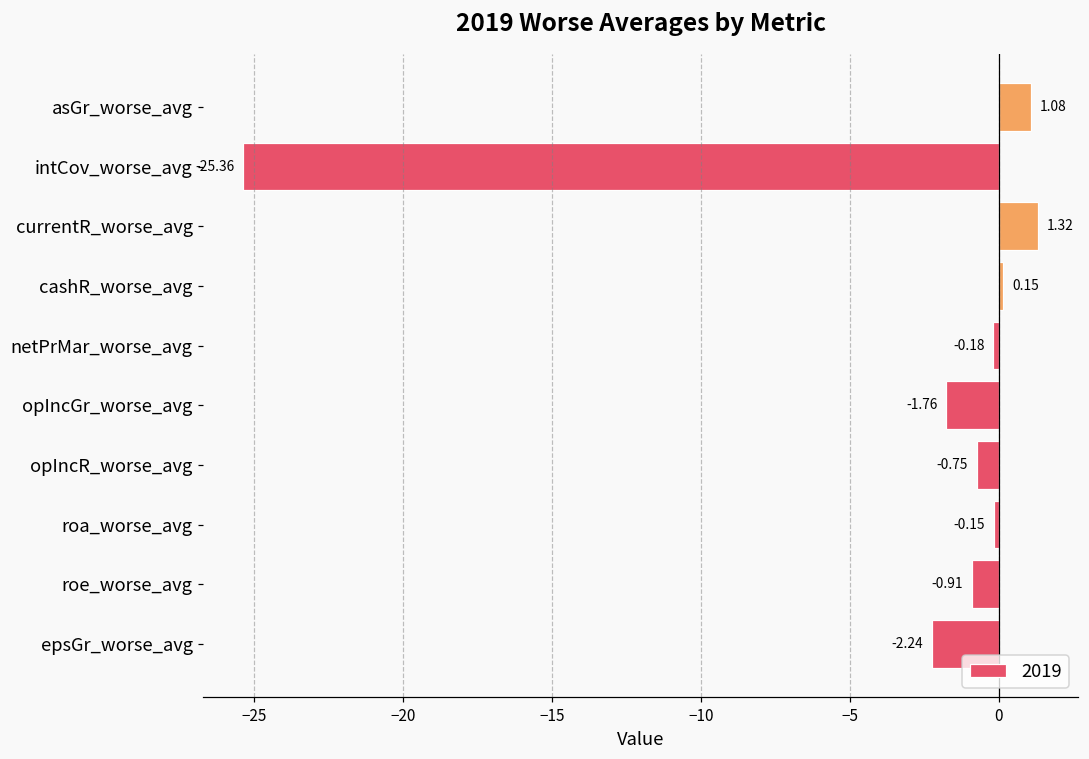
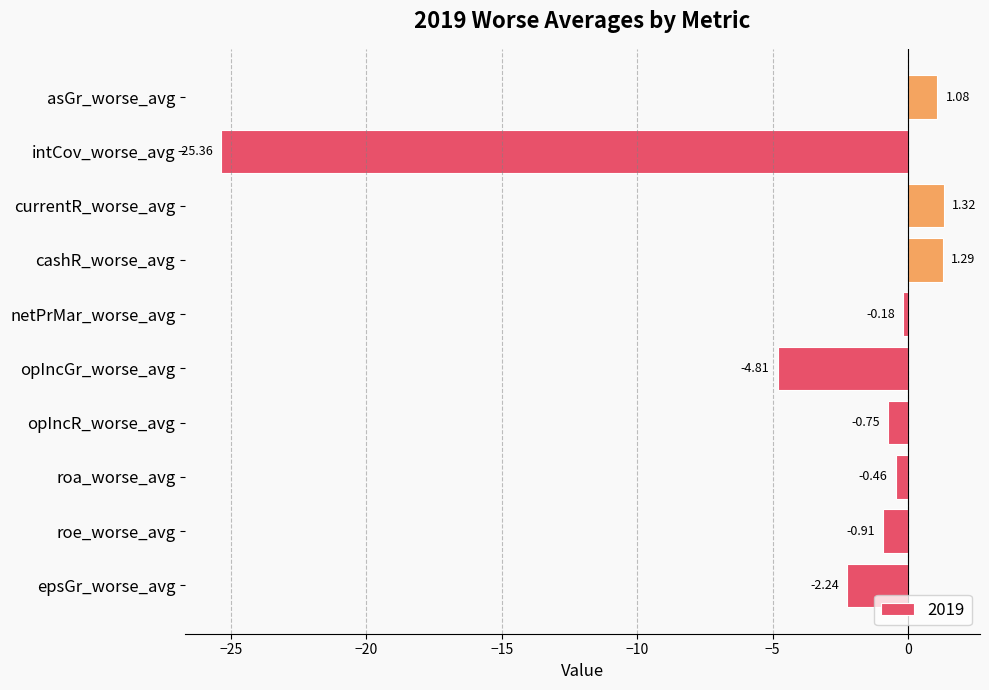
cashR_worse_avg: 0.15 -> 1.29
opIncGr_worse_avg: -1.76 -> -4.81
roa_worse_avg: -0.15 -> -0.46
